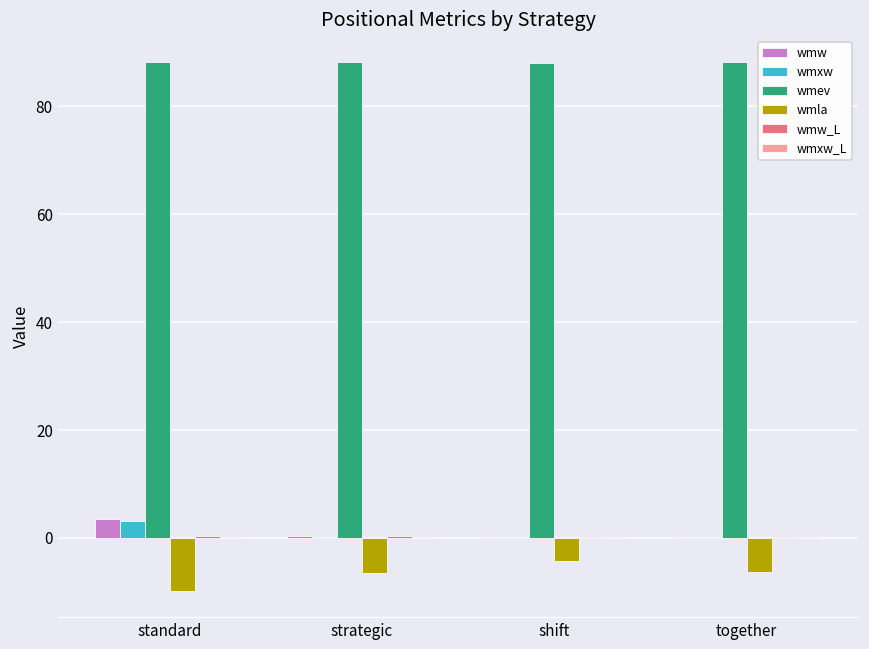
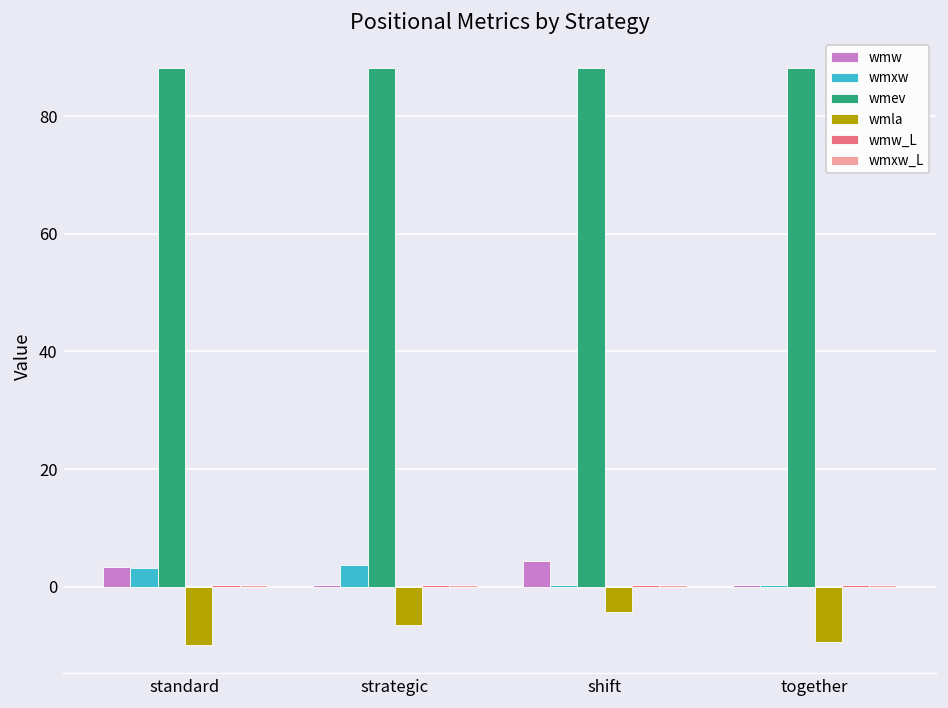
wmxw, strategic: 0 -> 4
wmw, shift: 0 -> 4
wmla, together: -6 -> -9
